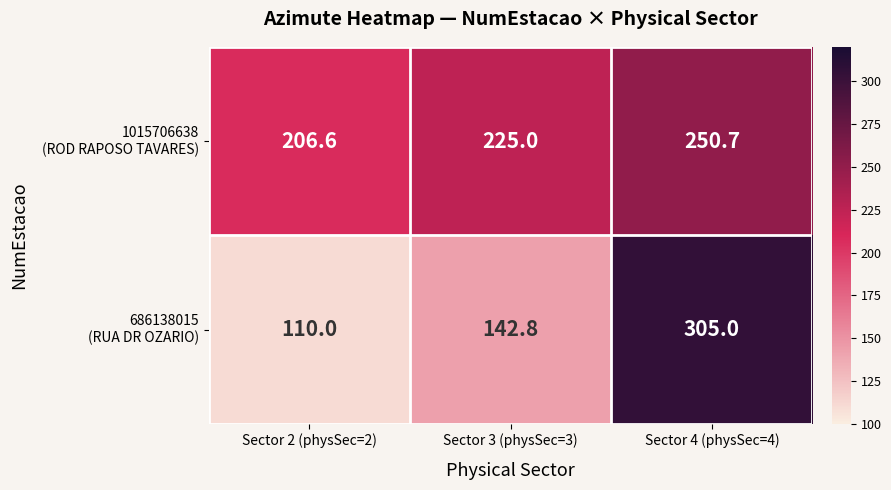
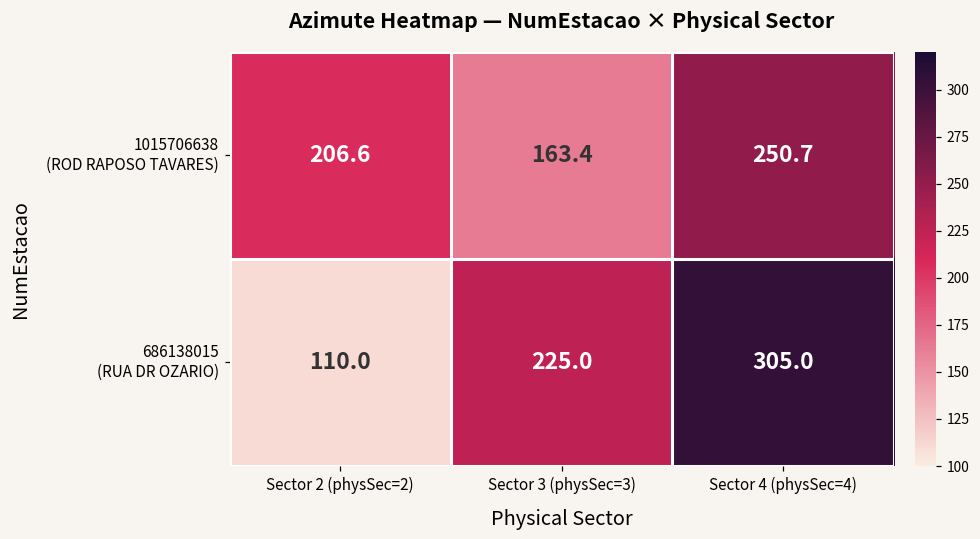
1015706638 (ROD RAPOSO TAVARES), Sector 3 (physSec=3): 225.0 -> 163.4
686138015 (RUA DR OZARIO), Sector 3 (physSec=3): 142.8 -> 225.0
